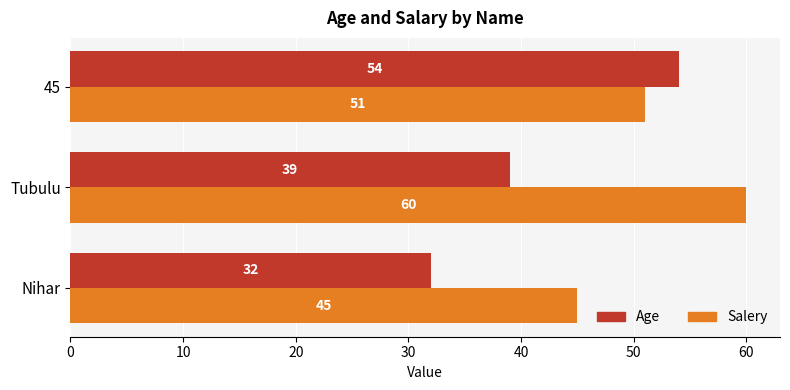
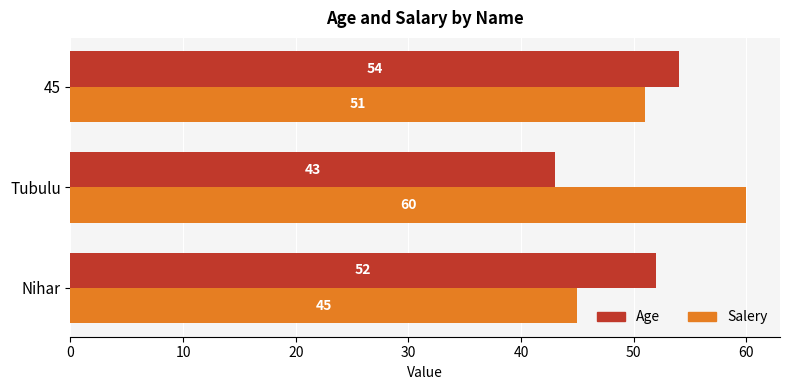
Age, Tubulu: 39 -> 43
Age, Nihar: 32 -> 52
